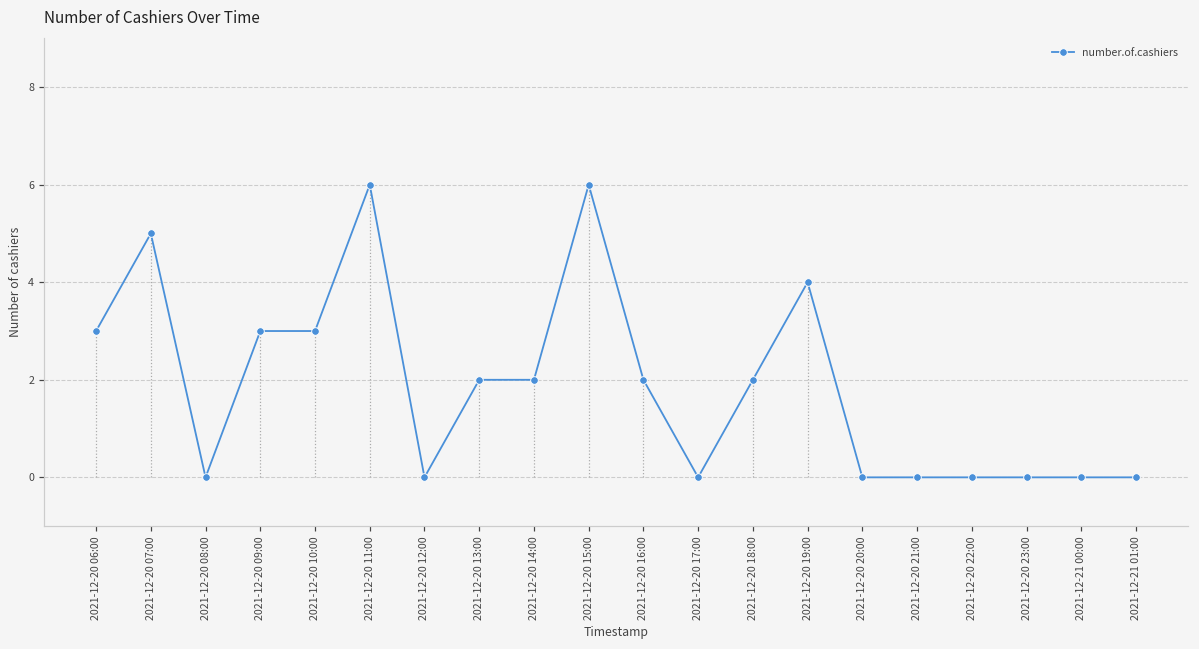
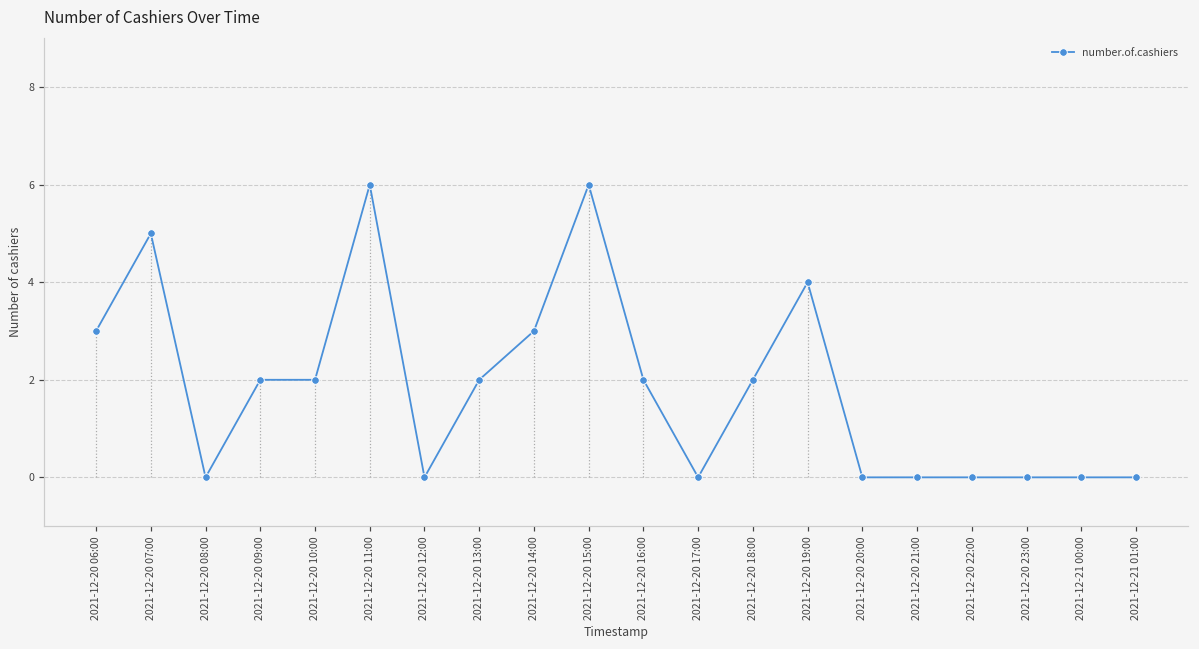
number.of.cashiers, 2021-12-20 09:00: 3 -> 2
number.of.cashiers, 2021-12-20 10:00: 3 -> 2
number.of.cashiers, 2021-12-20 14:00: 2 -> 3
